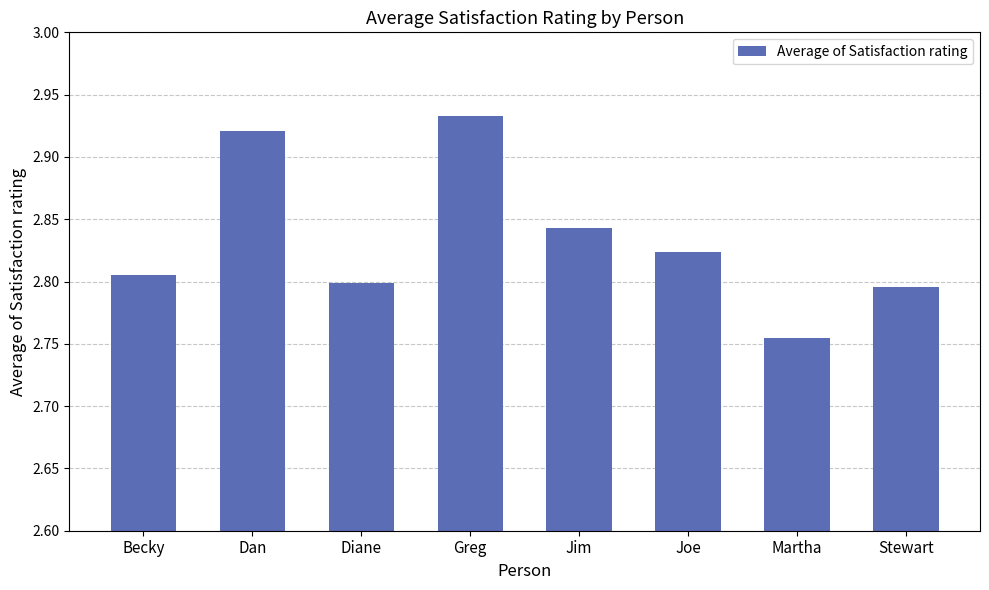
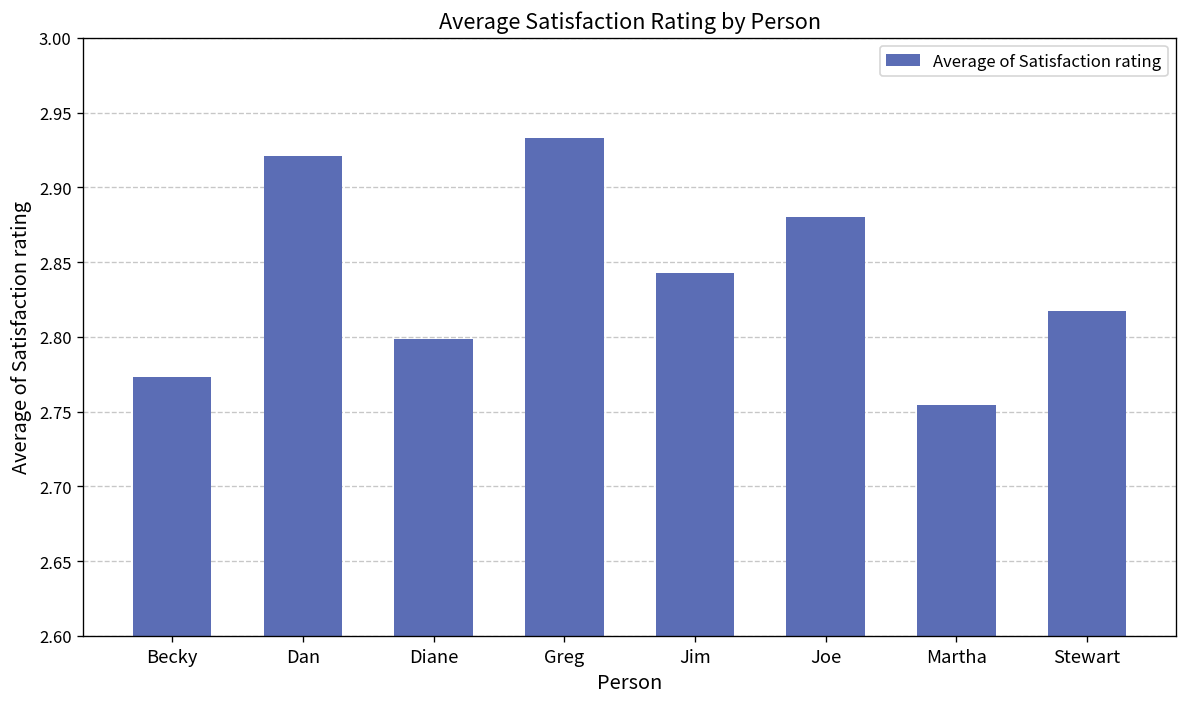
Becky: 2.805 -> 2.773
Joe: 2.824 -> 2.880
Stewart: 2.795 -> 2.817
